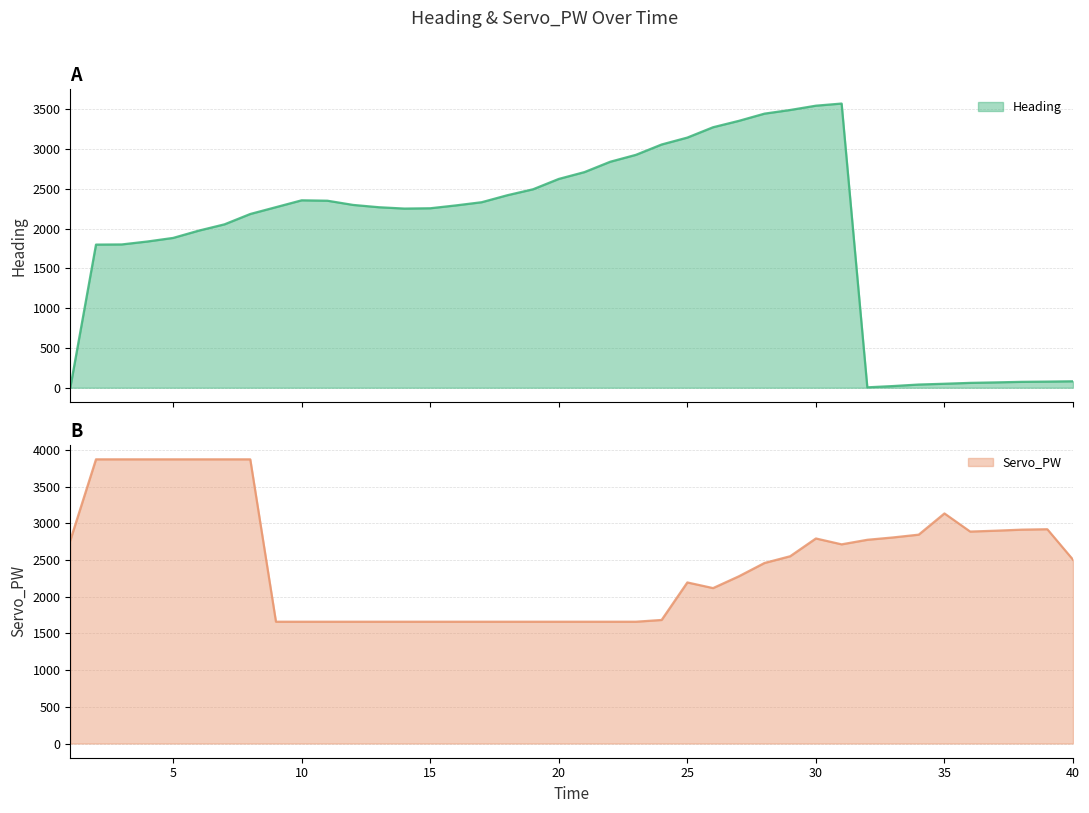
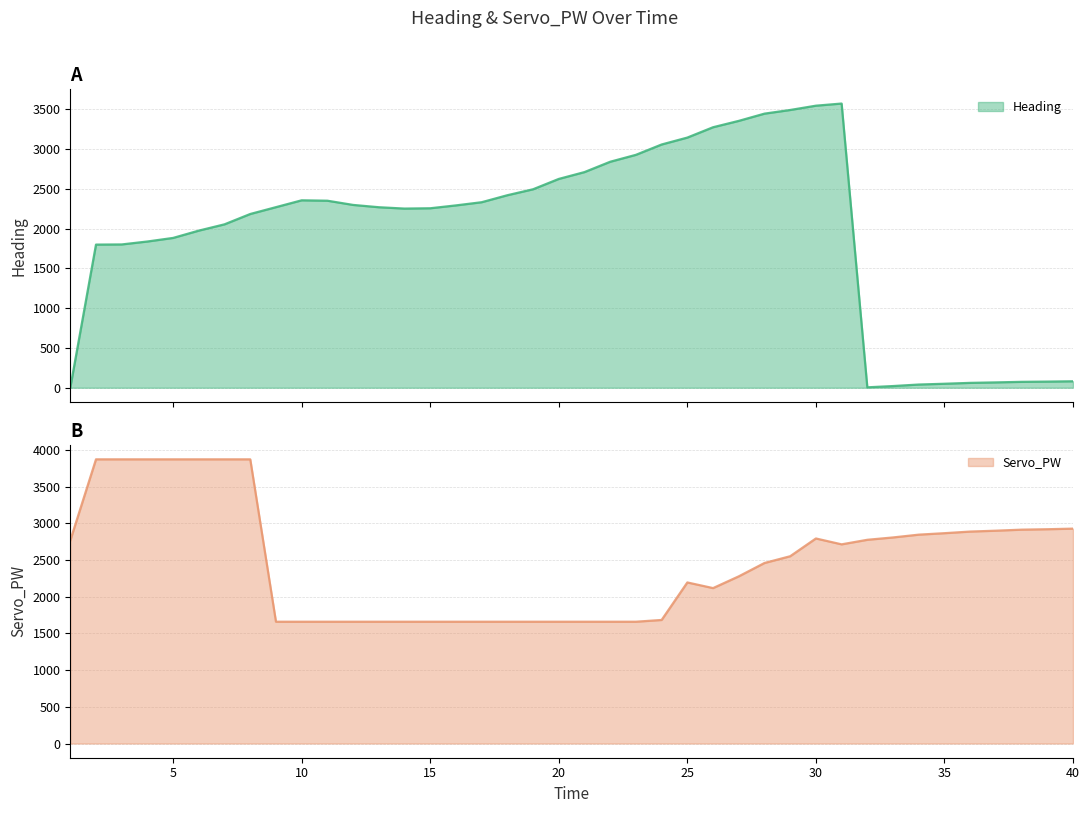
B, 35: 3100 -> 2900
B, 40: 2500 -> 2900
